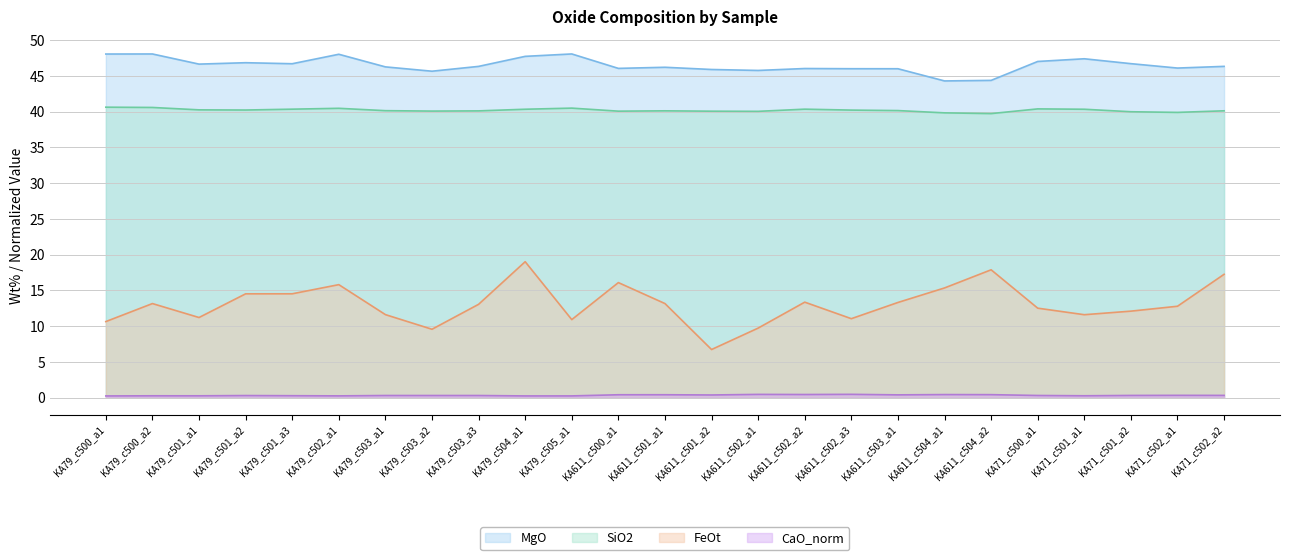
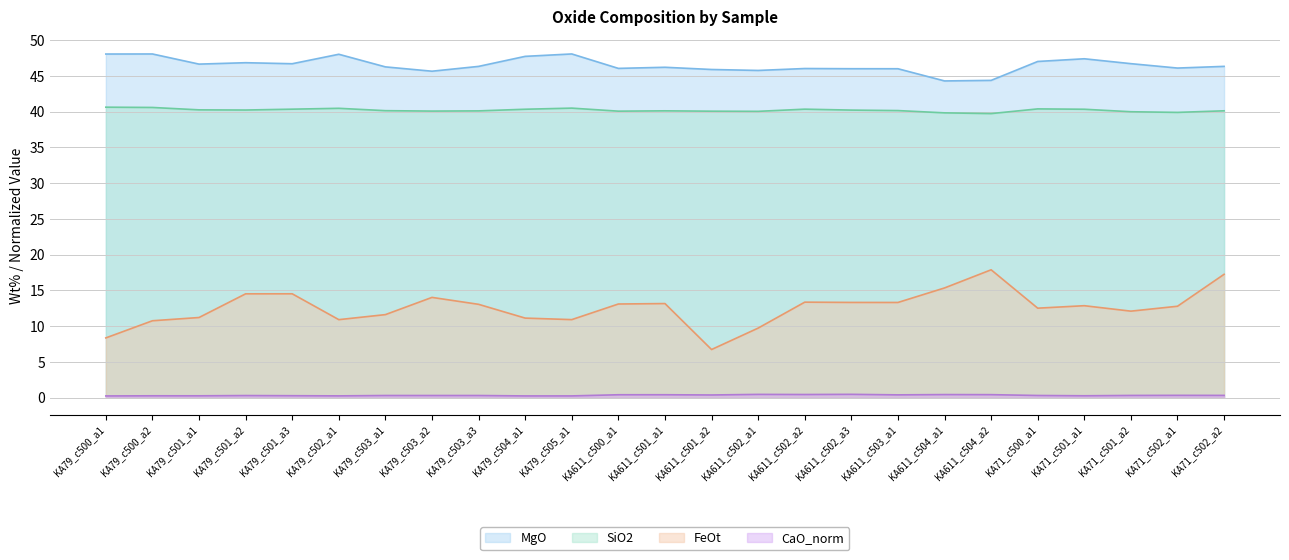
FeOt, KA79_c500_a1: 11 -> 8
FeOt, KA79_c500_a2: 13 -> 11
FeOt, KA79_c502_a1: 16 -> 11
FeOt, KA79_c503_a2: 10 -> 14
FeOt, KA79_c504_a1: 19 -> 11
FeOt, KA611_c500_a1: 16 -> 13
FeOt, KA611_c502_a3: 11 -> 13
FeOt, KA71_c501_a1: 12 -> 13
